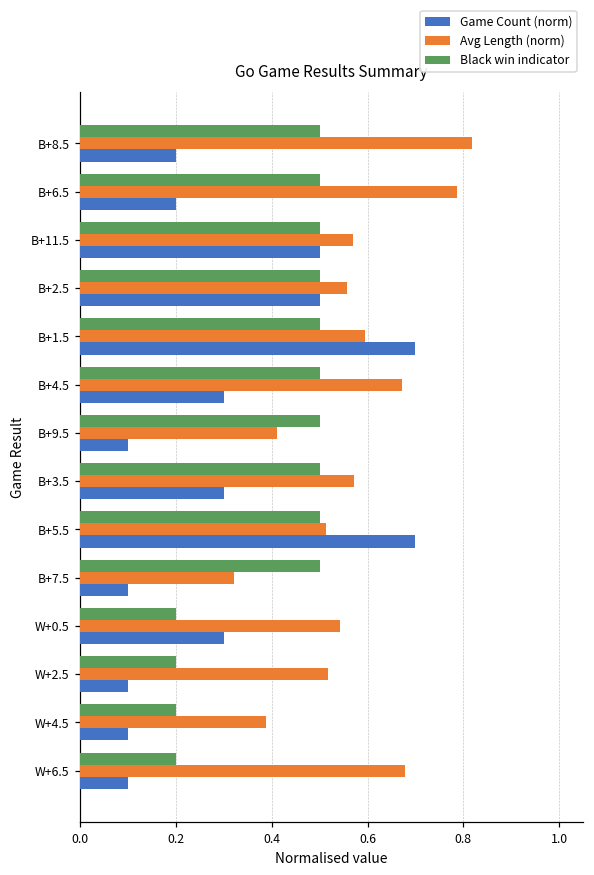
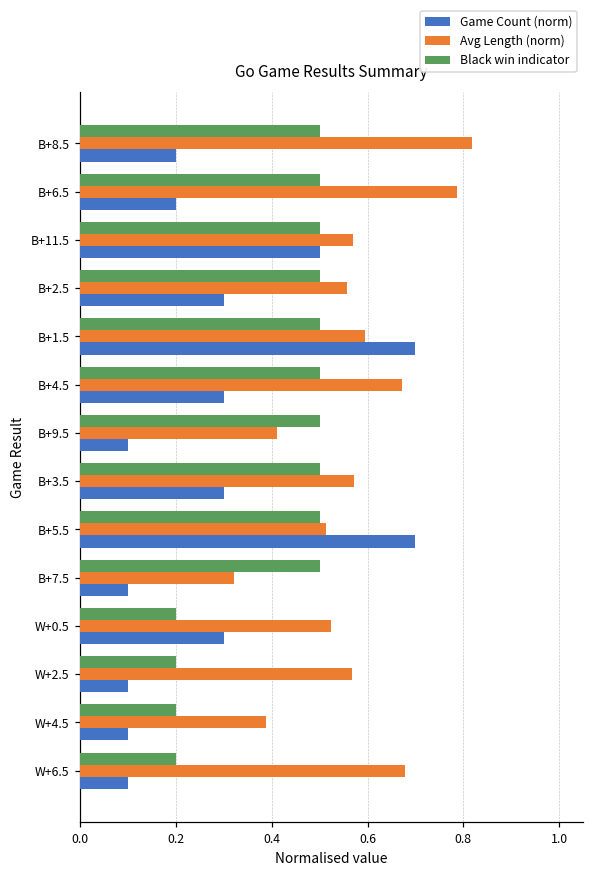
Game Count (norm), B+2.5: 0.50 -> 0.30
Avg Length (norm), W+0.5: 0.54 -> 0.52
Avg Length (norm), W+2.5: 0.52 -> 0.57
